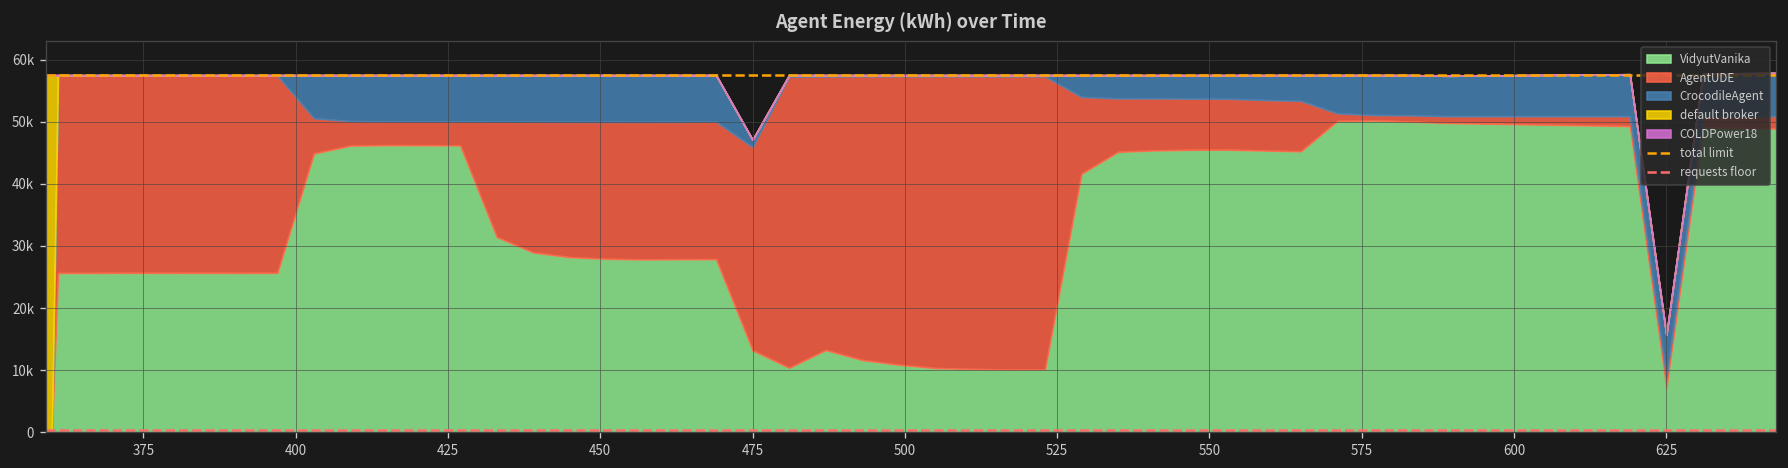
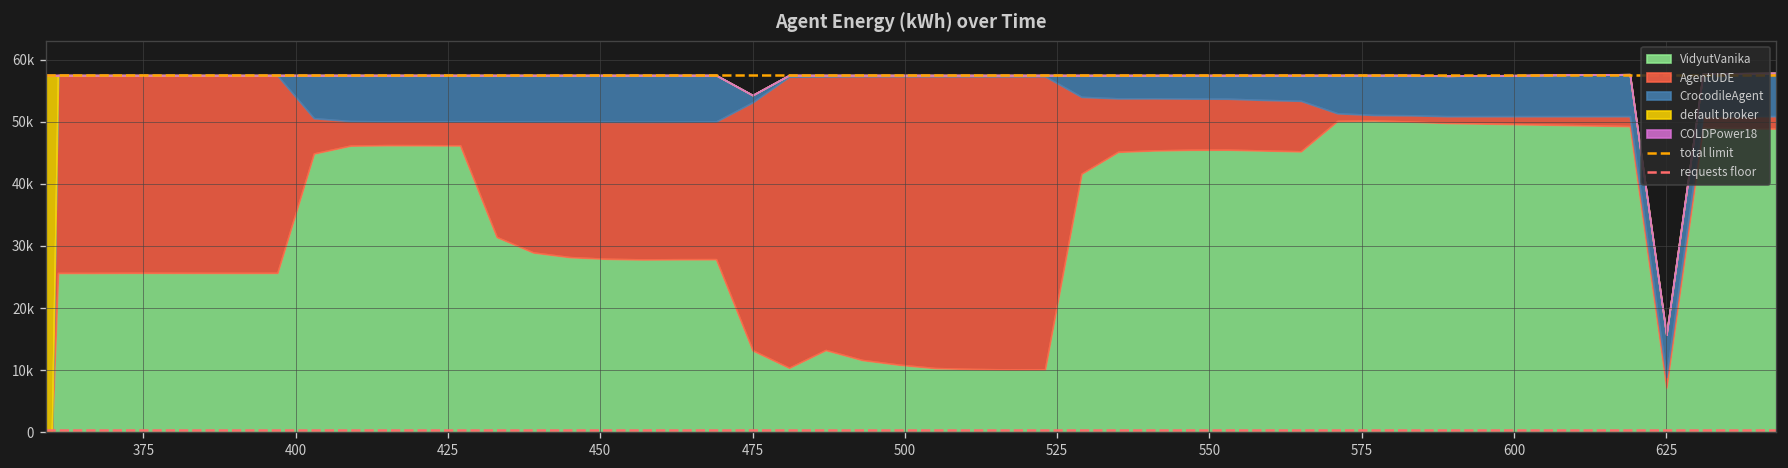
AgentUDE, 475: 33000 -> 40000
